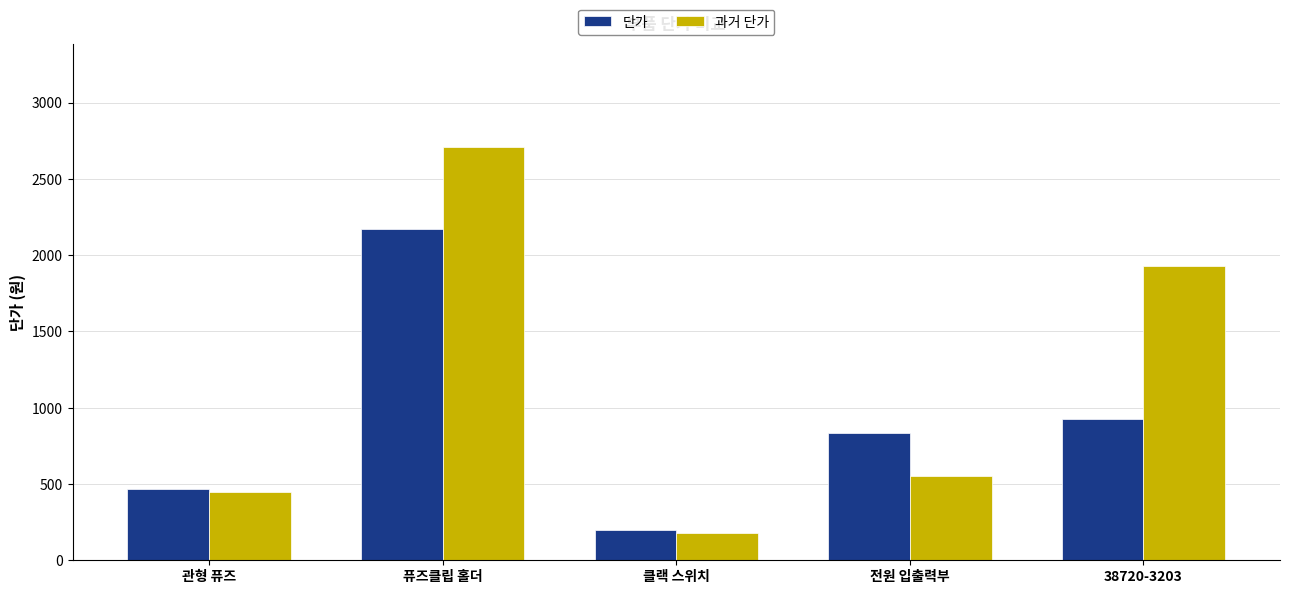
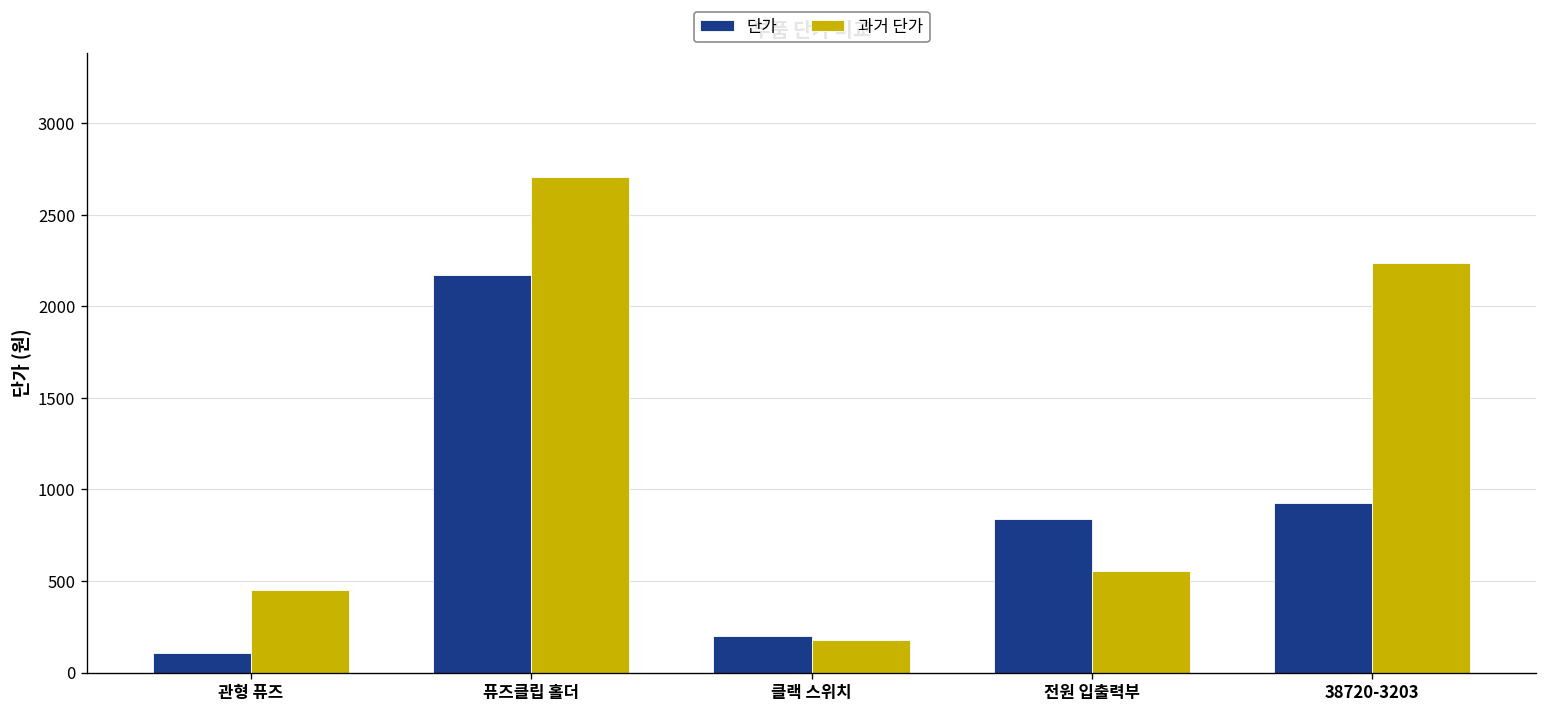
단가, 관형 퓨즈: 470 -> 100
과거 단가, 38720-3203: 1930 -> 2240
